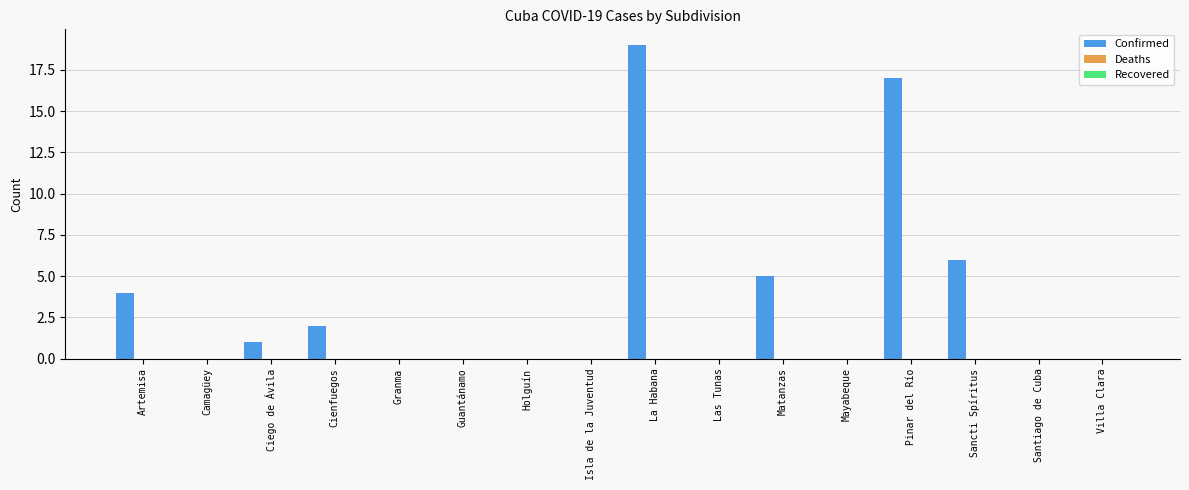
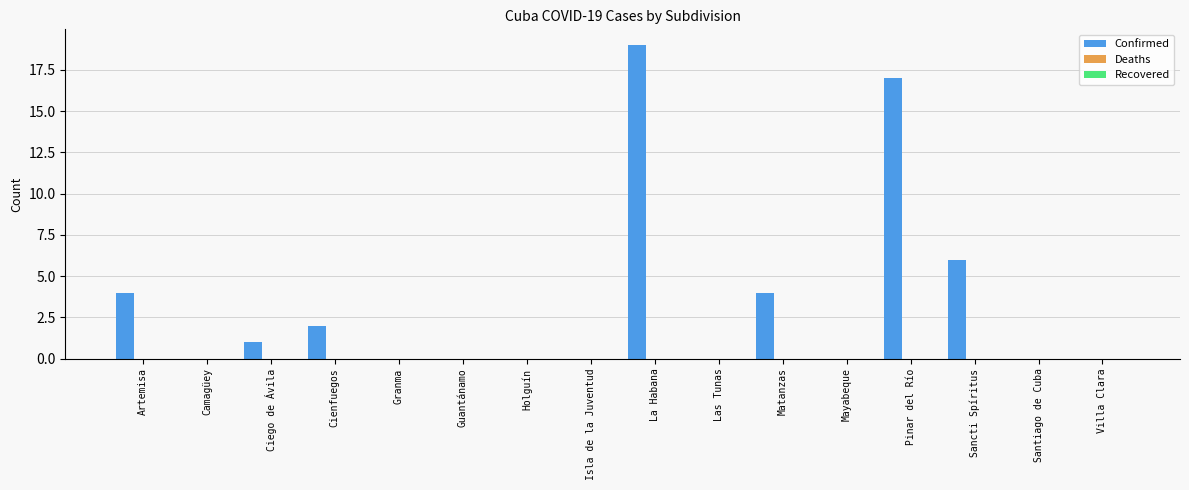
Confirmed, Matanzas: 5 -> 4
